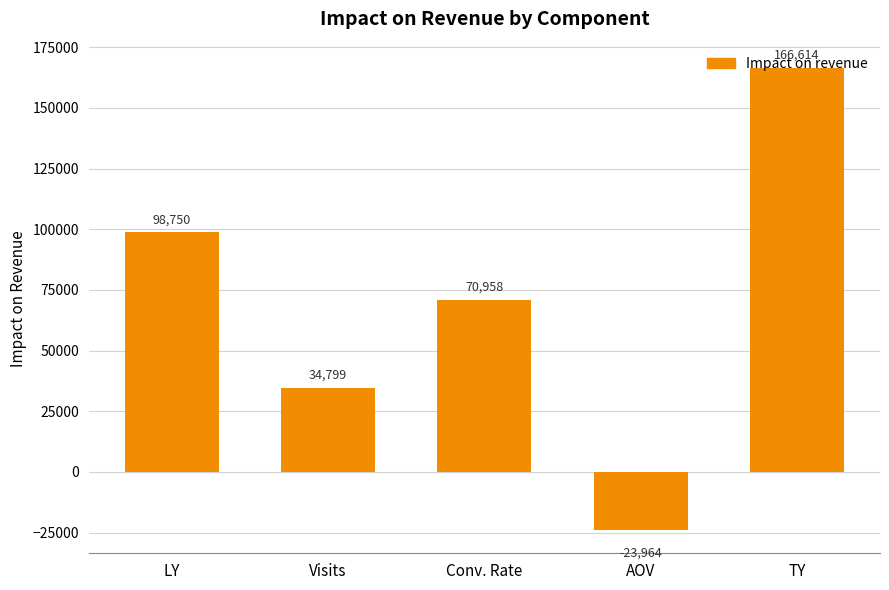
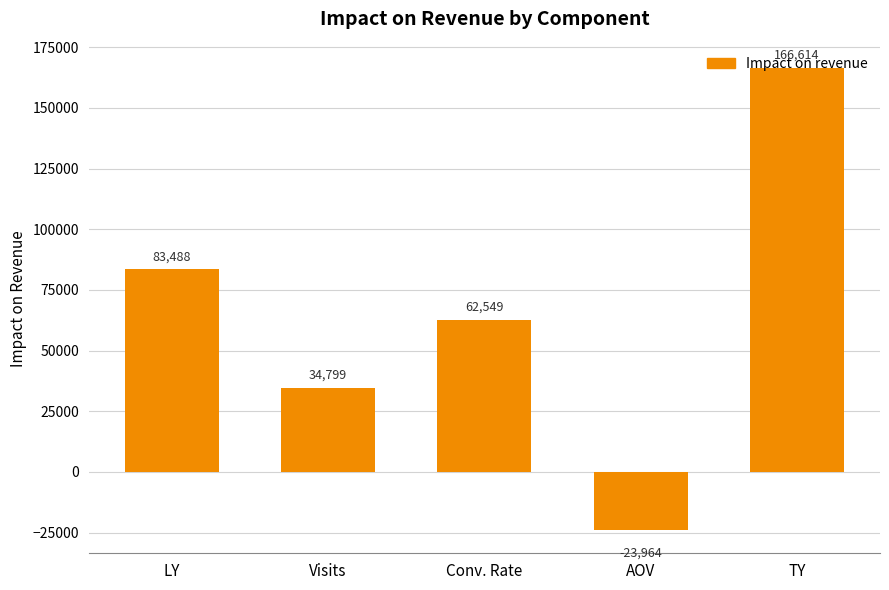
LY: 98,750 -> 83,488
Conv. Rate: 70,958 -> 62,549
